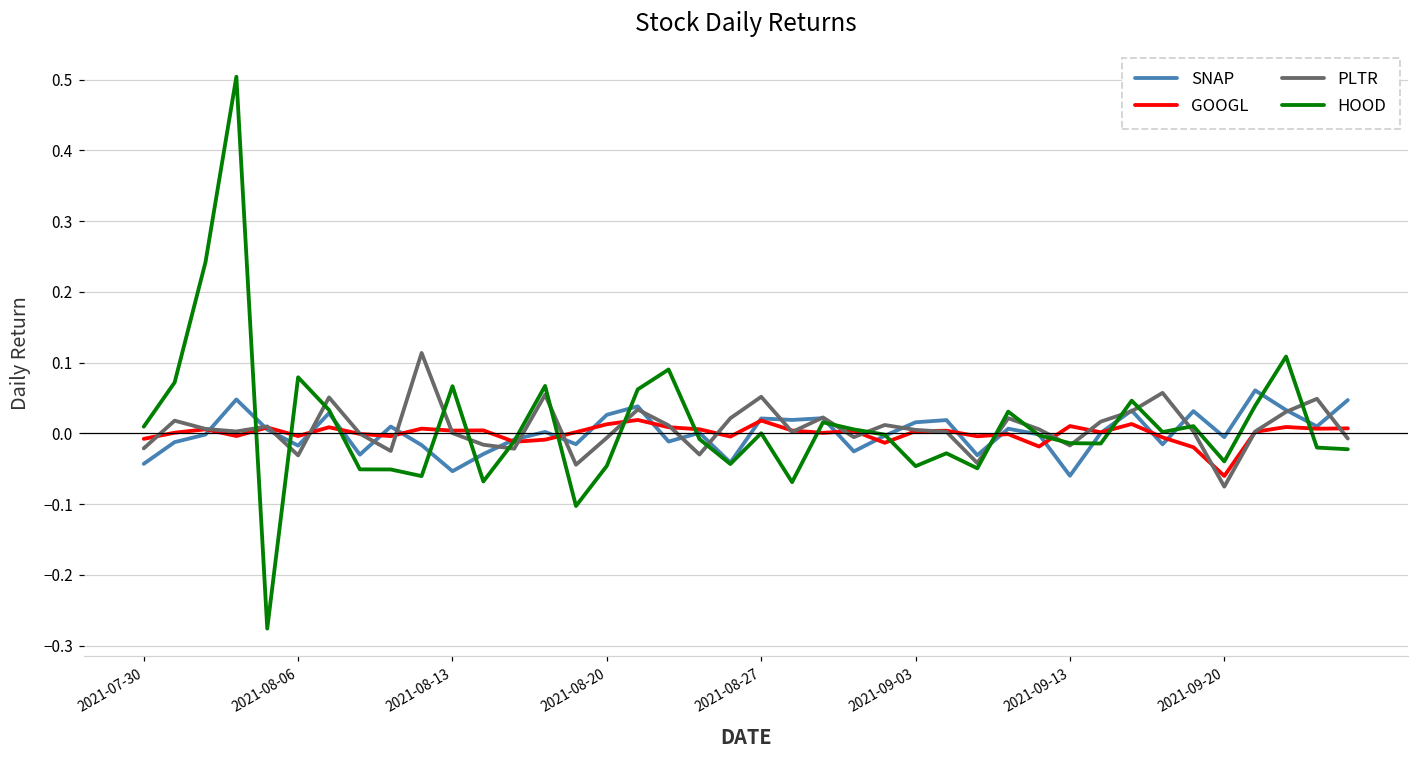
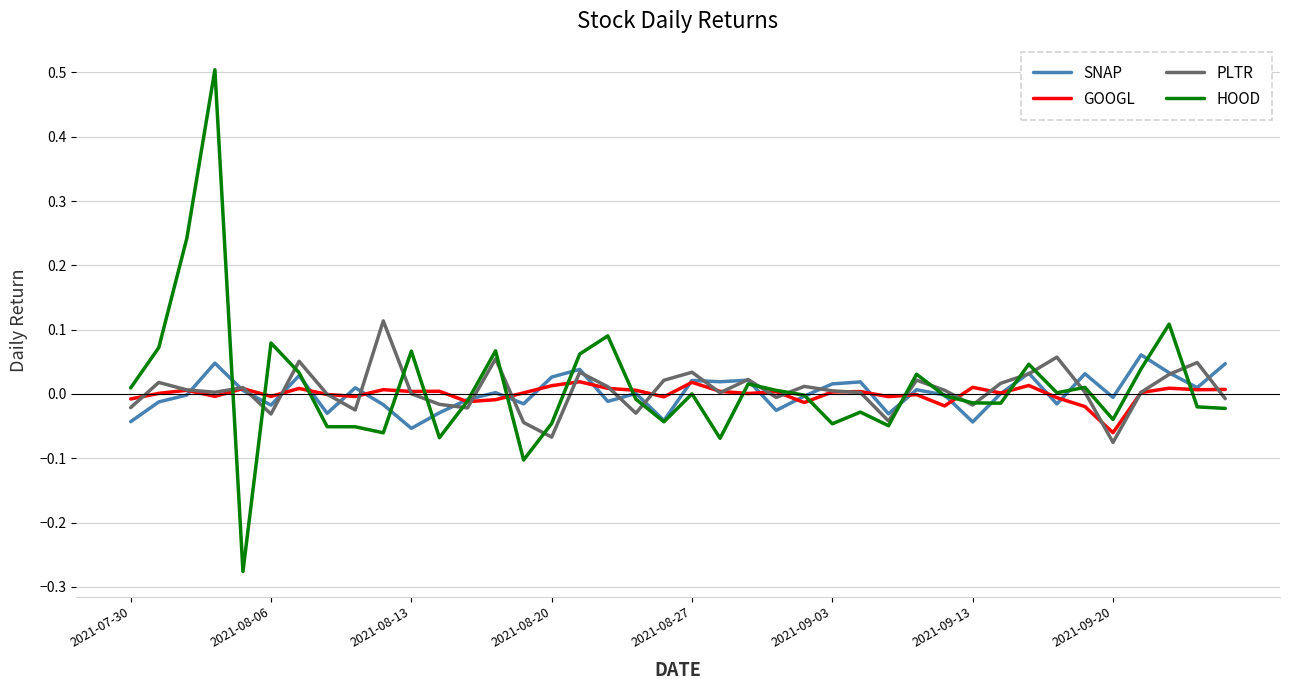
PLTR, 2021-08-20: -0.01 -> -0.07
PLTR, 2021-08-27: 0.05 -> 0.03
SNAP, 2021-09-13: -0.06 -> -0.04
